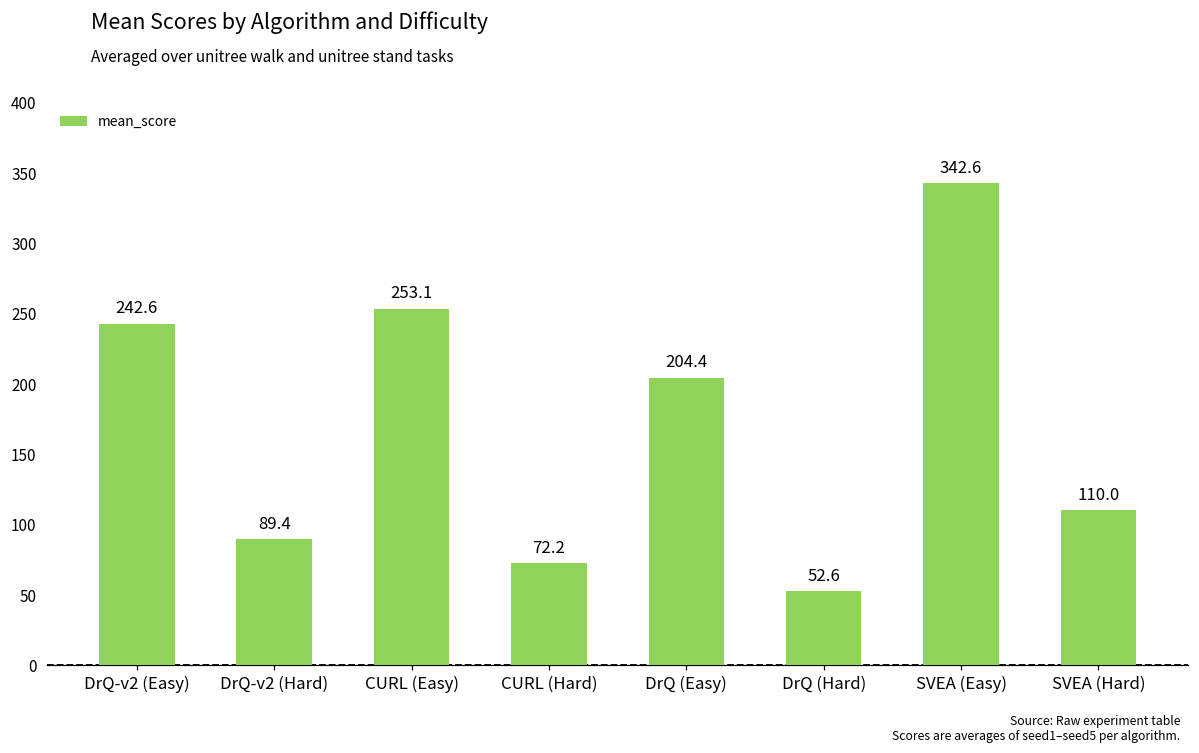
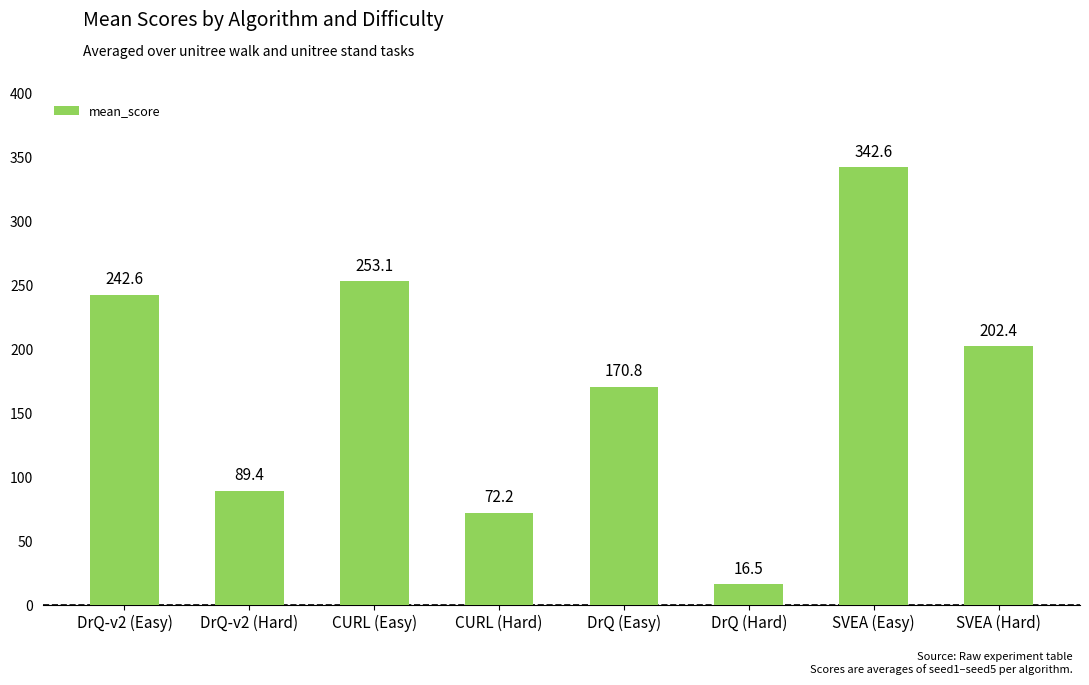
DrQ (Easy): 204.4 -> 170.8
DrQ (Hard): 52.6 -> 16.5
SVEA (Hard): 110.0 -> 202.4
